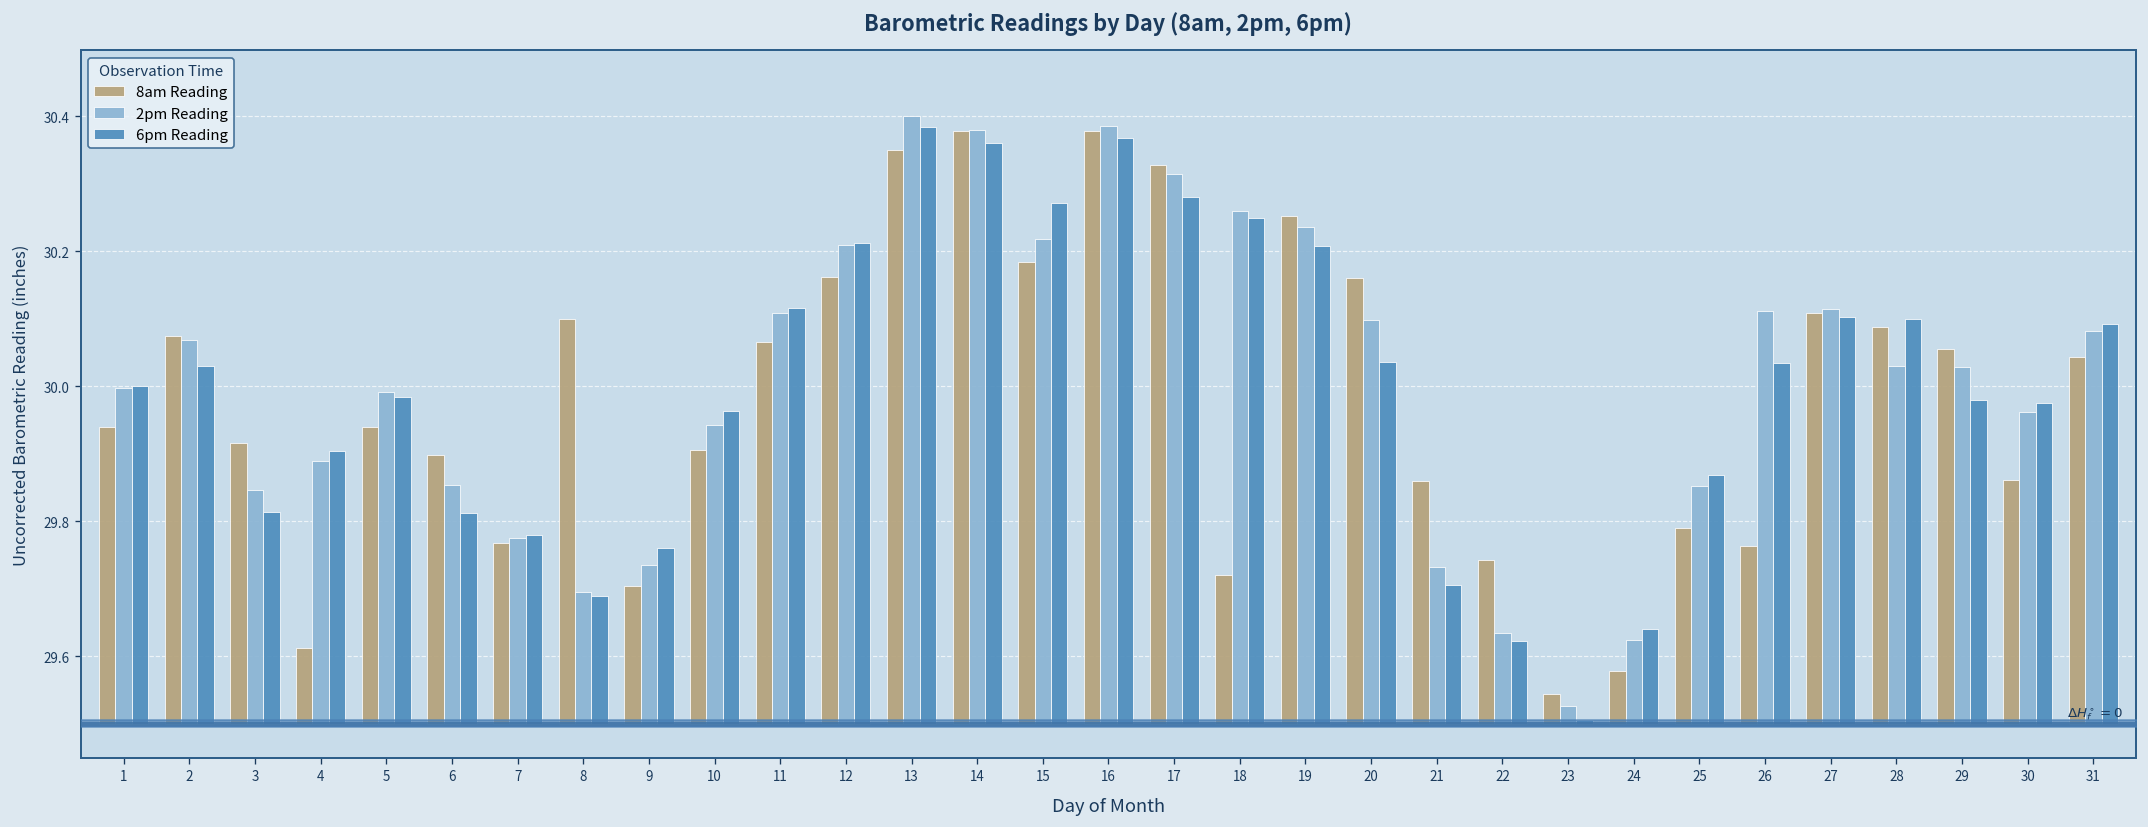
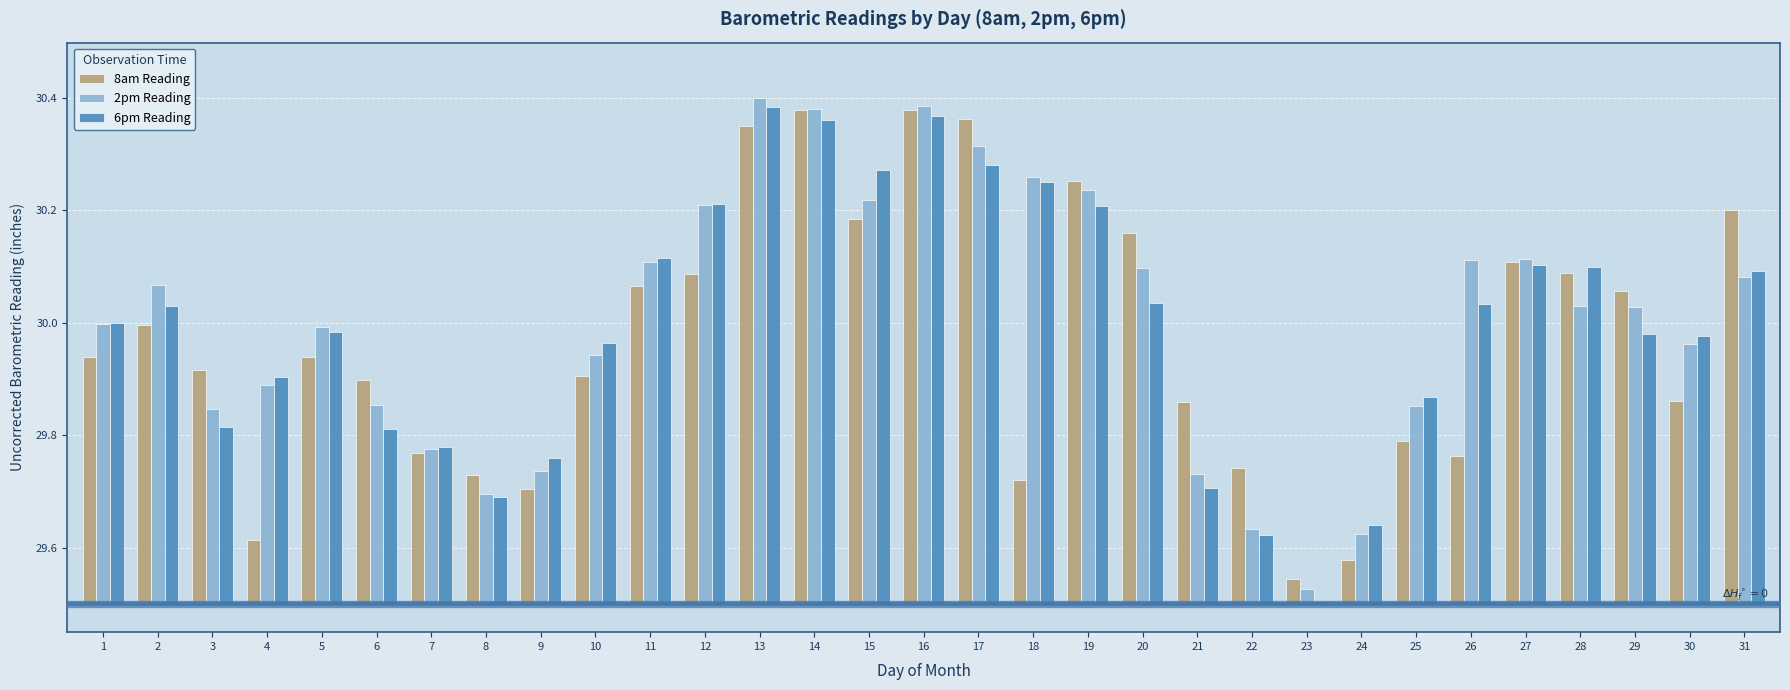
8am Reading, 2: 30.07 -> 30.00
8am Reading, 8: 30.10 -> 29.73
8am Reading, 12: 30.16 -> 30.09
8am Reading, 17: 30.33 -> 30.36
8am Reading, 31: 30.04 -> 30.20
